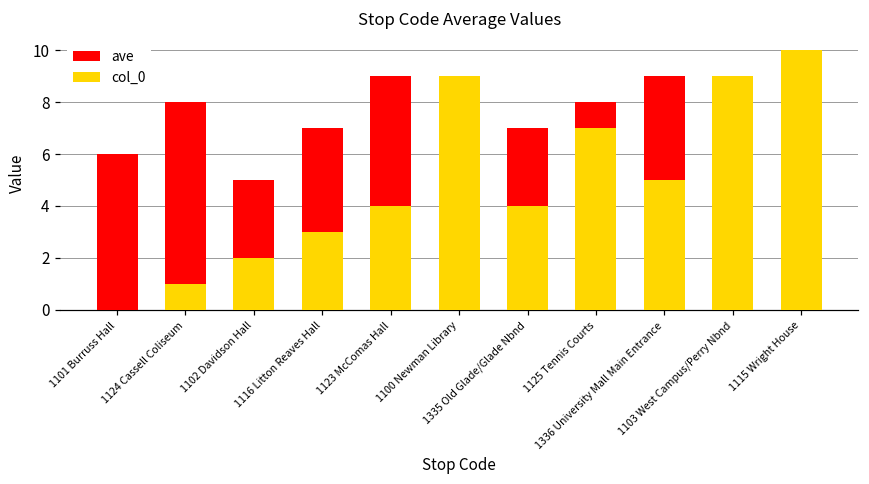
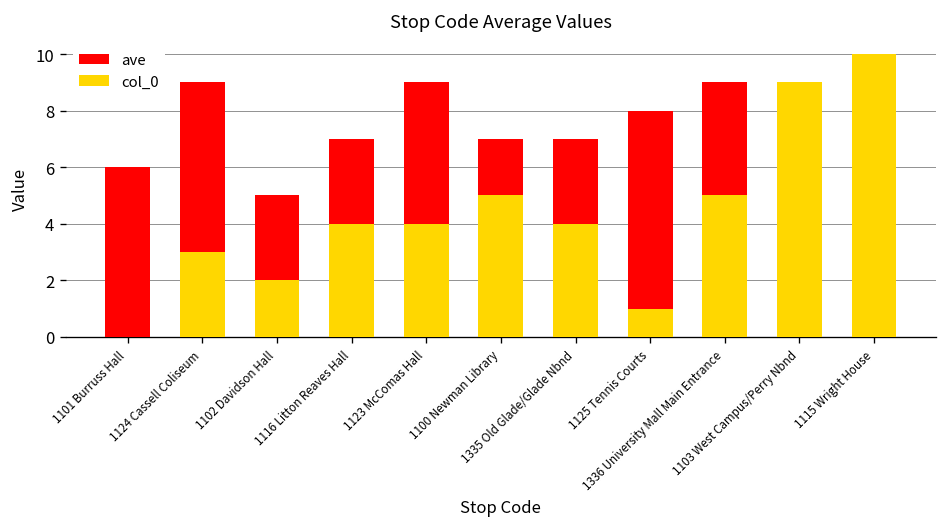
ave, 1124 Cassell Coliseum: 8 -> 9
col_0, 1124 Cassell Coliseum: 1 -> 3
col_0, 1116 Litton Reaves Hall: 3 -> 4
col_0, 1100 Newman Library: 9 -> 5
col_0, 1125 Tennis Courts: 7 -> 1
